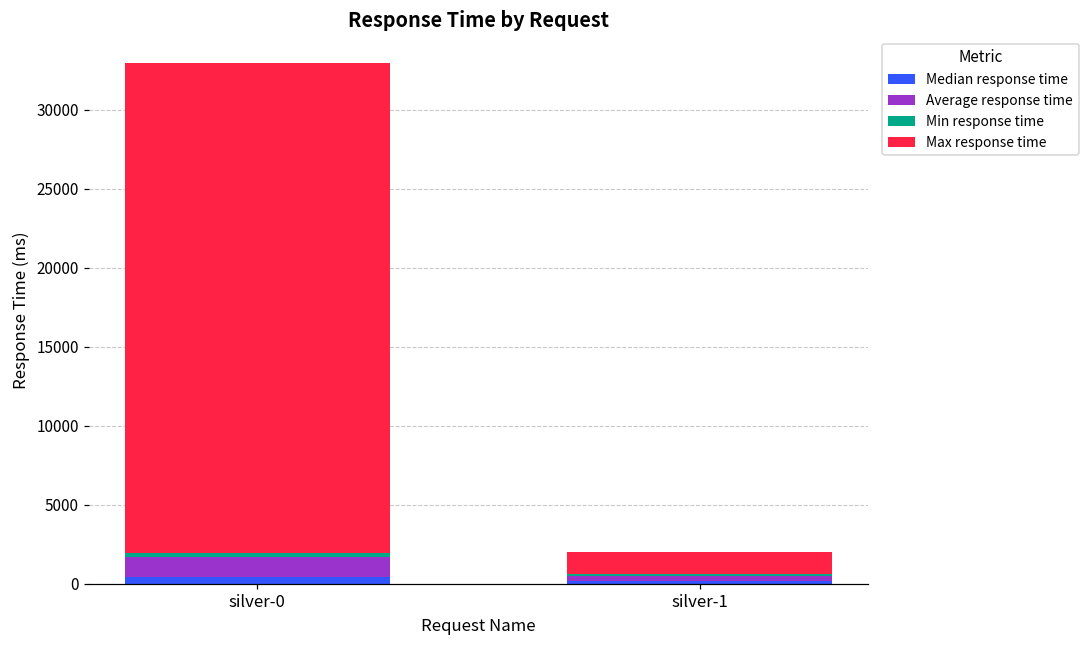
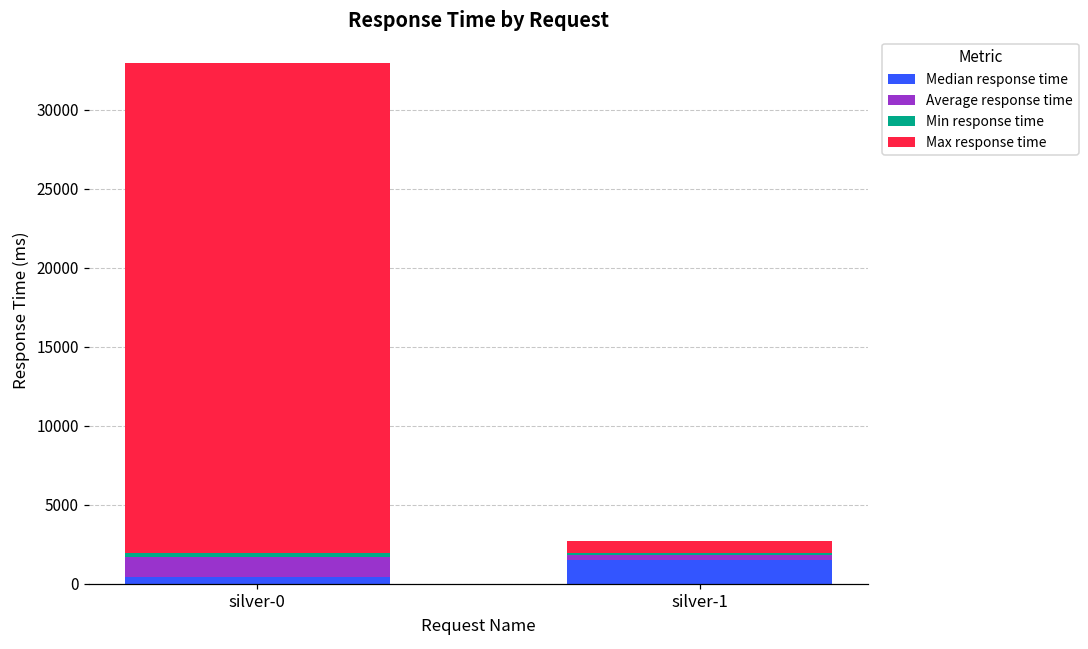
Median response time, silver-1: 200 -> 1500
Max response time, silver-1: 1400 -> 700
